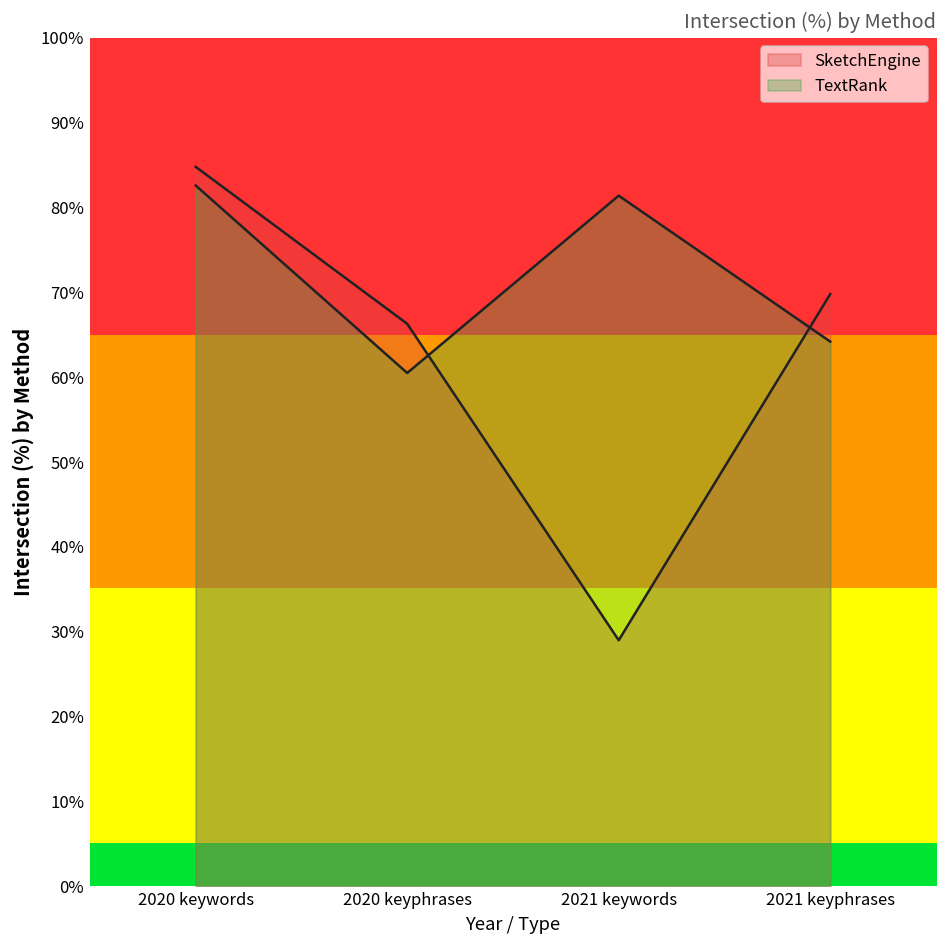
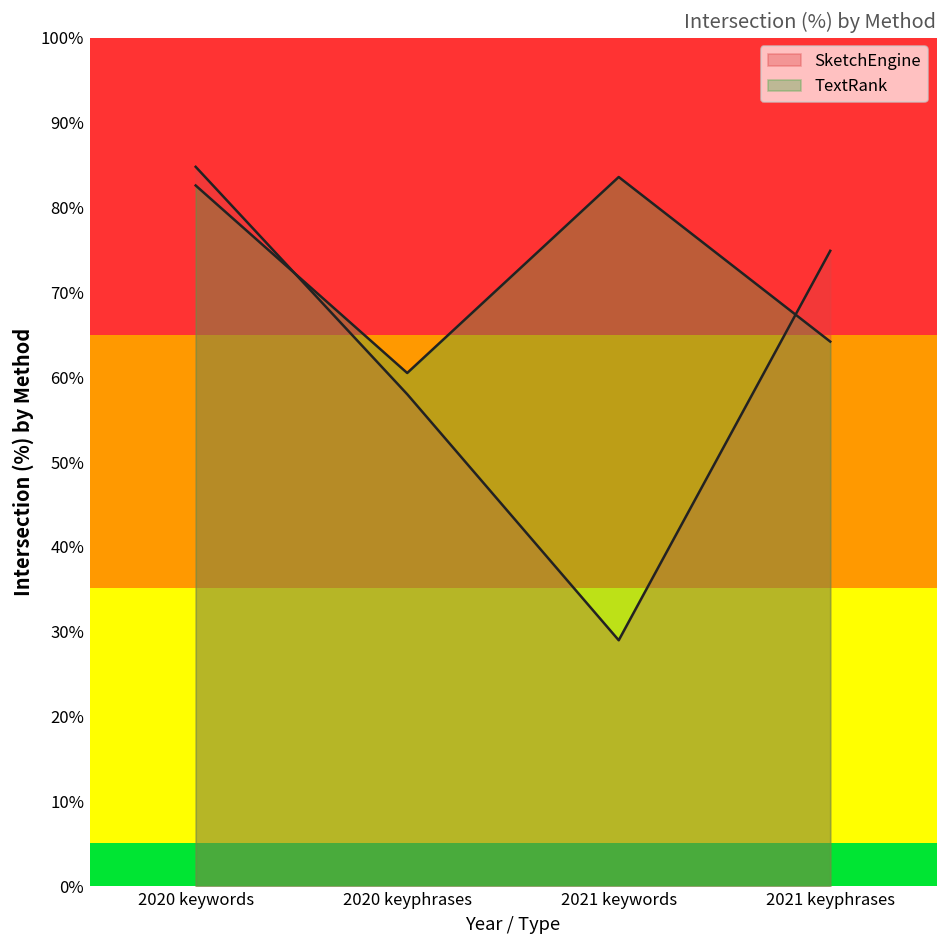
SketchEngine, 2020 keyphrases: 66% -> 58%
TextRank, 2021 keywords: 81% -> 84%
SketchEngine, 2021 keyphrases: 70% -> 75%
